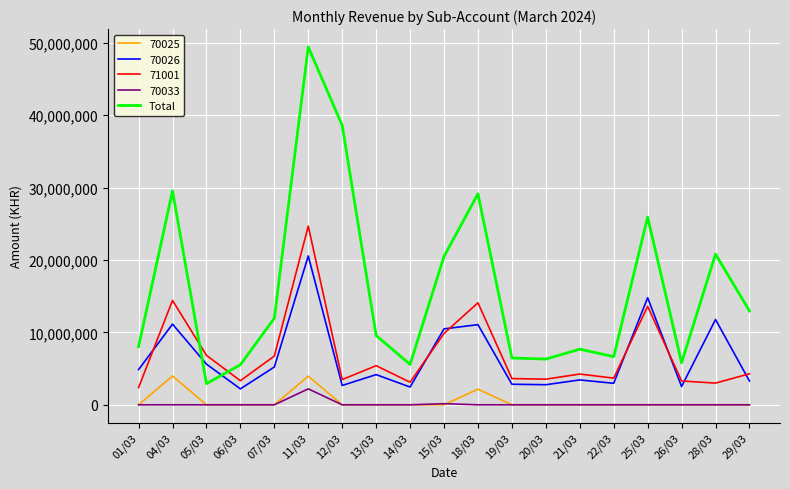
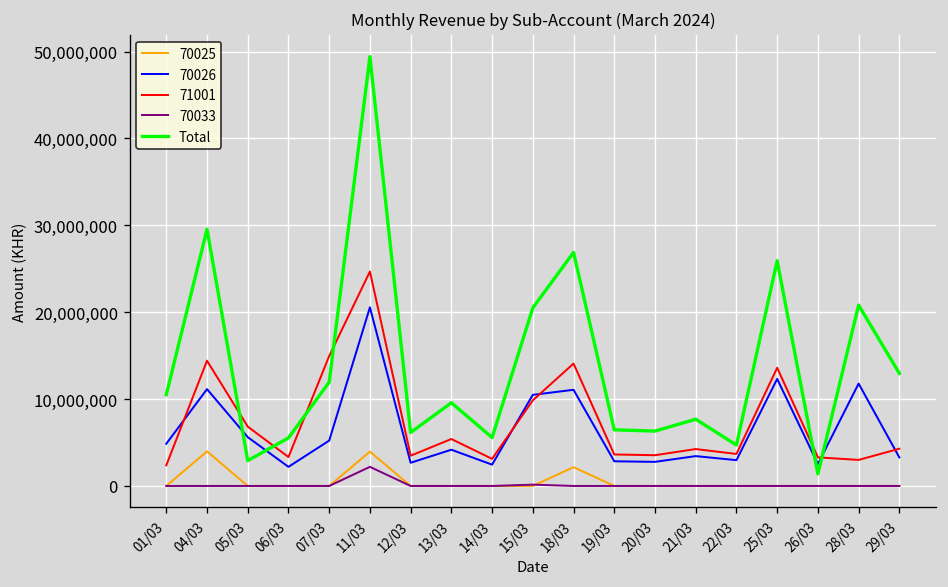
Total, 01/03: 8,000,000 -> 11,000,000
71001, 07/03: 7,000,000 -> 15,000,000
Total, 12/03: 39,000,000 -> 6,000,000
Total, 18/03: 29,000,000 -> 27,000,000
Total, 22/03: 7,000,000 -> 5,000,000
70026, 25/03: 15,000,000 -> 12,000,000
Total, 26/03: 6,000,000 -> 1,000,000
